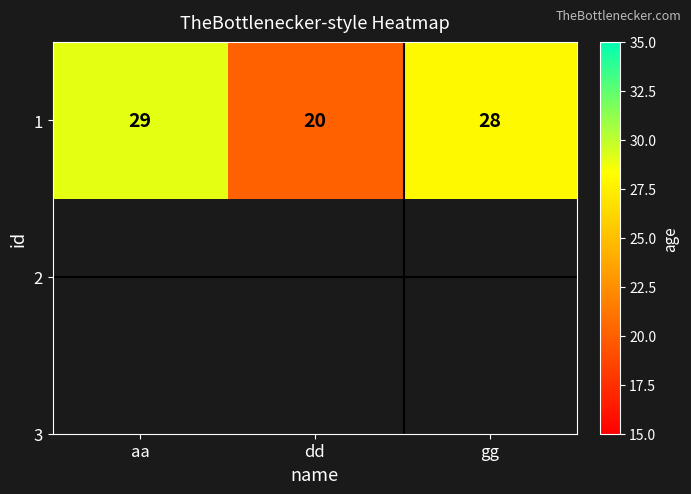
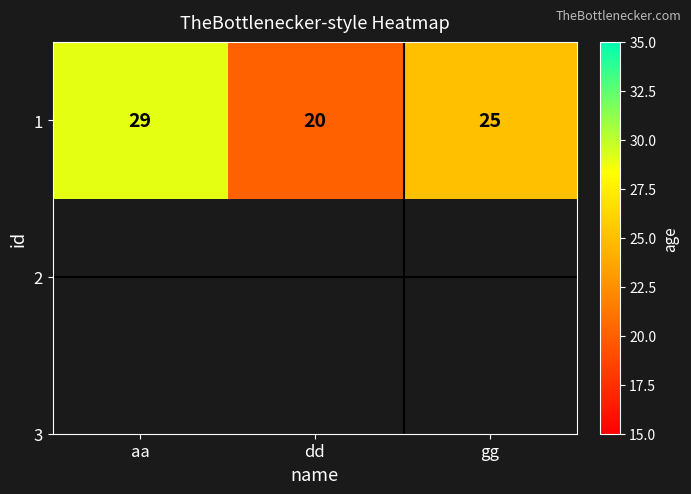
1, gg: 28 -> 25
